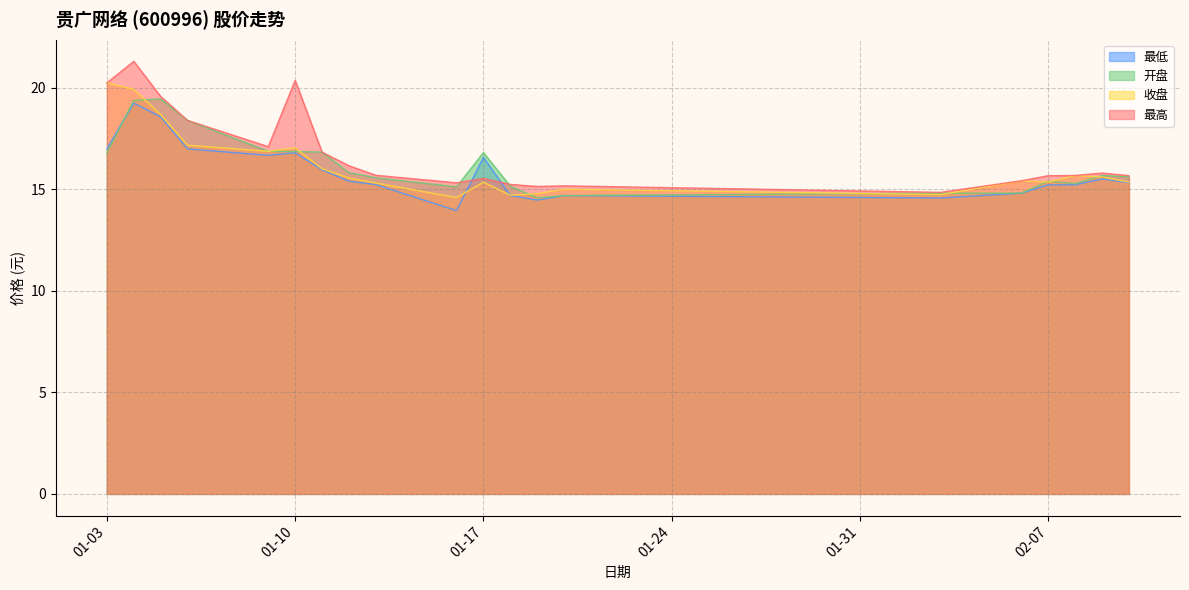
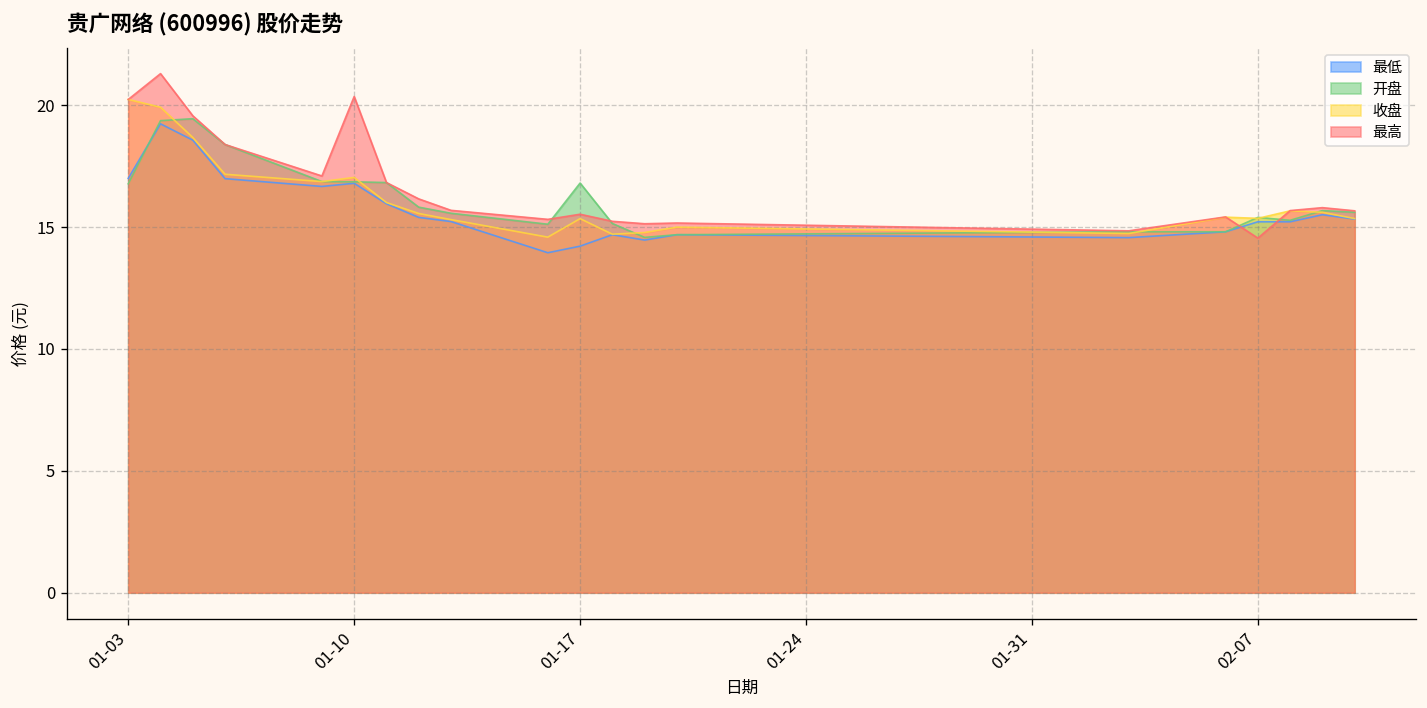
最低, 01-17: 16.6 -> 14.2
最高, 02-07: 15.7 -> 14.6
